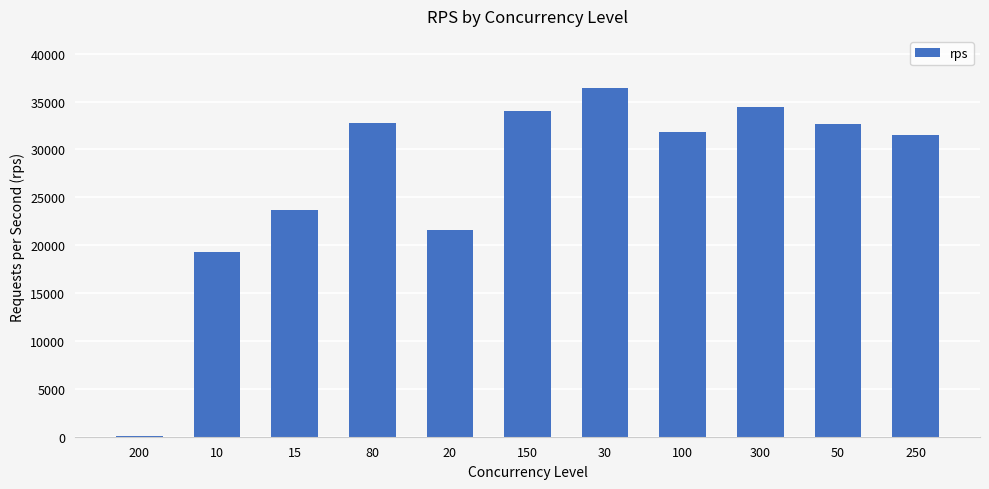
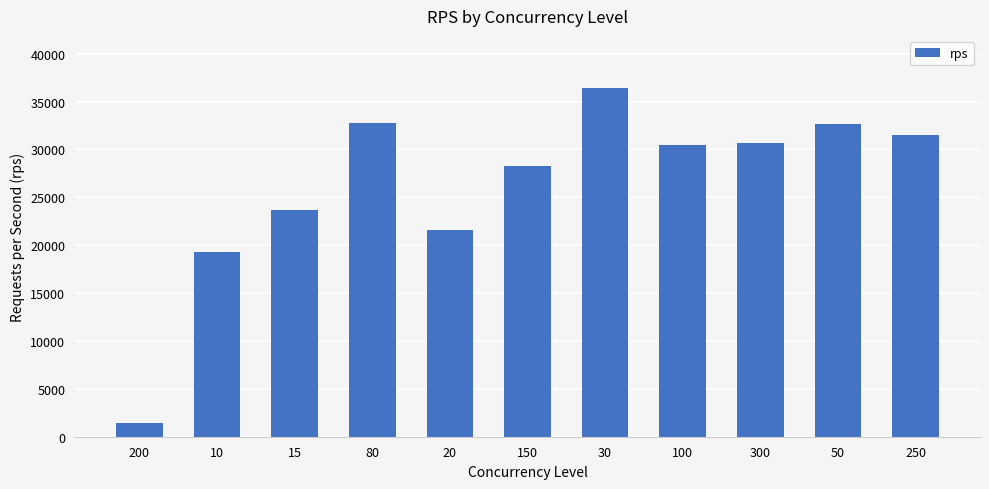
200: 0 -> 1000
150: 34000 -> 28000
100: 32000 -> 30000
300: 34000 -> 31000
